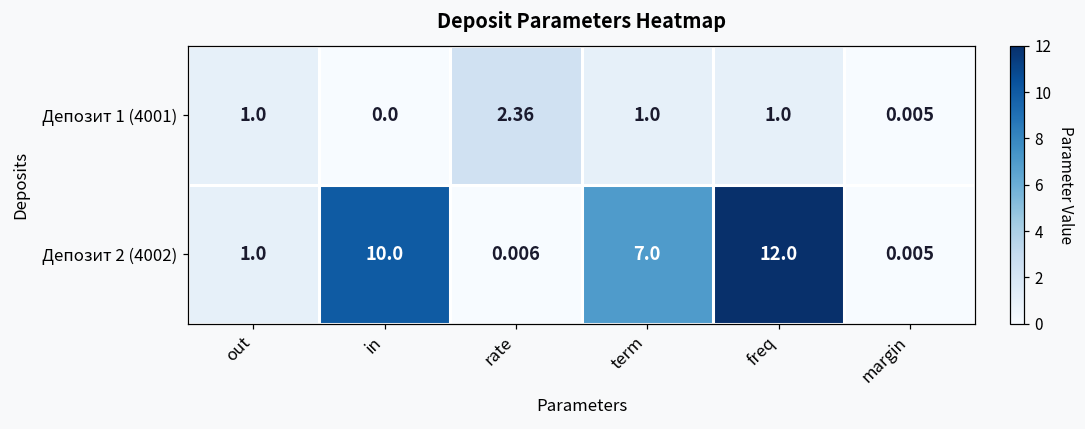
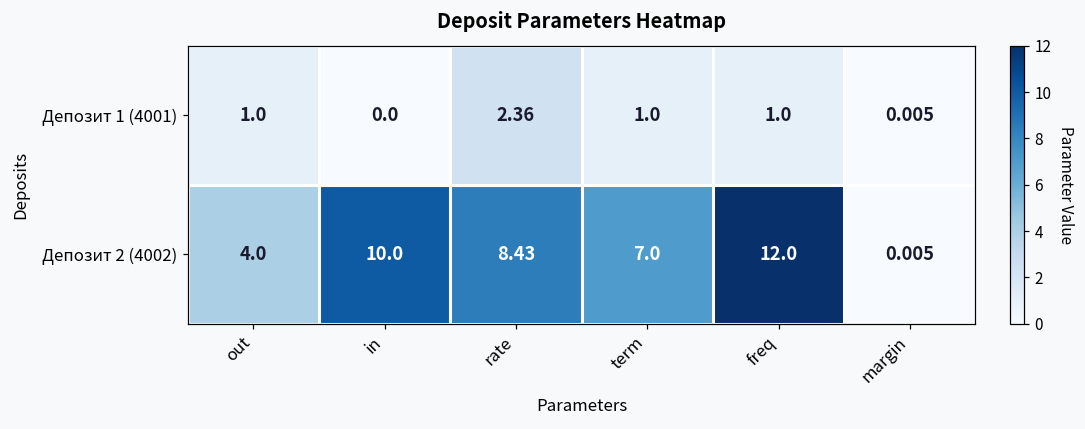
Депозит 2 (4002), out: 1.0 -> 4.0
Депозит 2 (4002), rate: 0.006 -> 8.43
